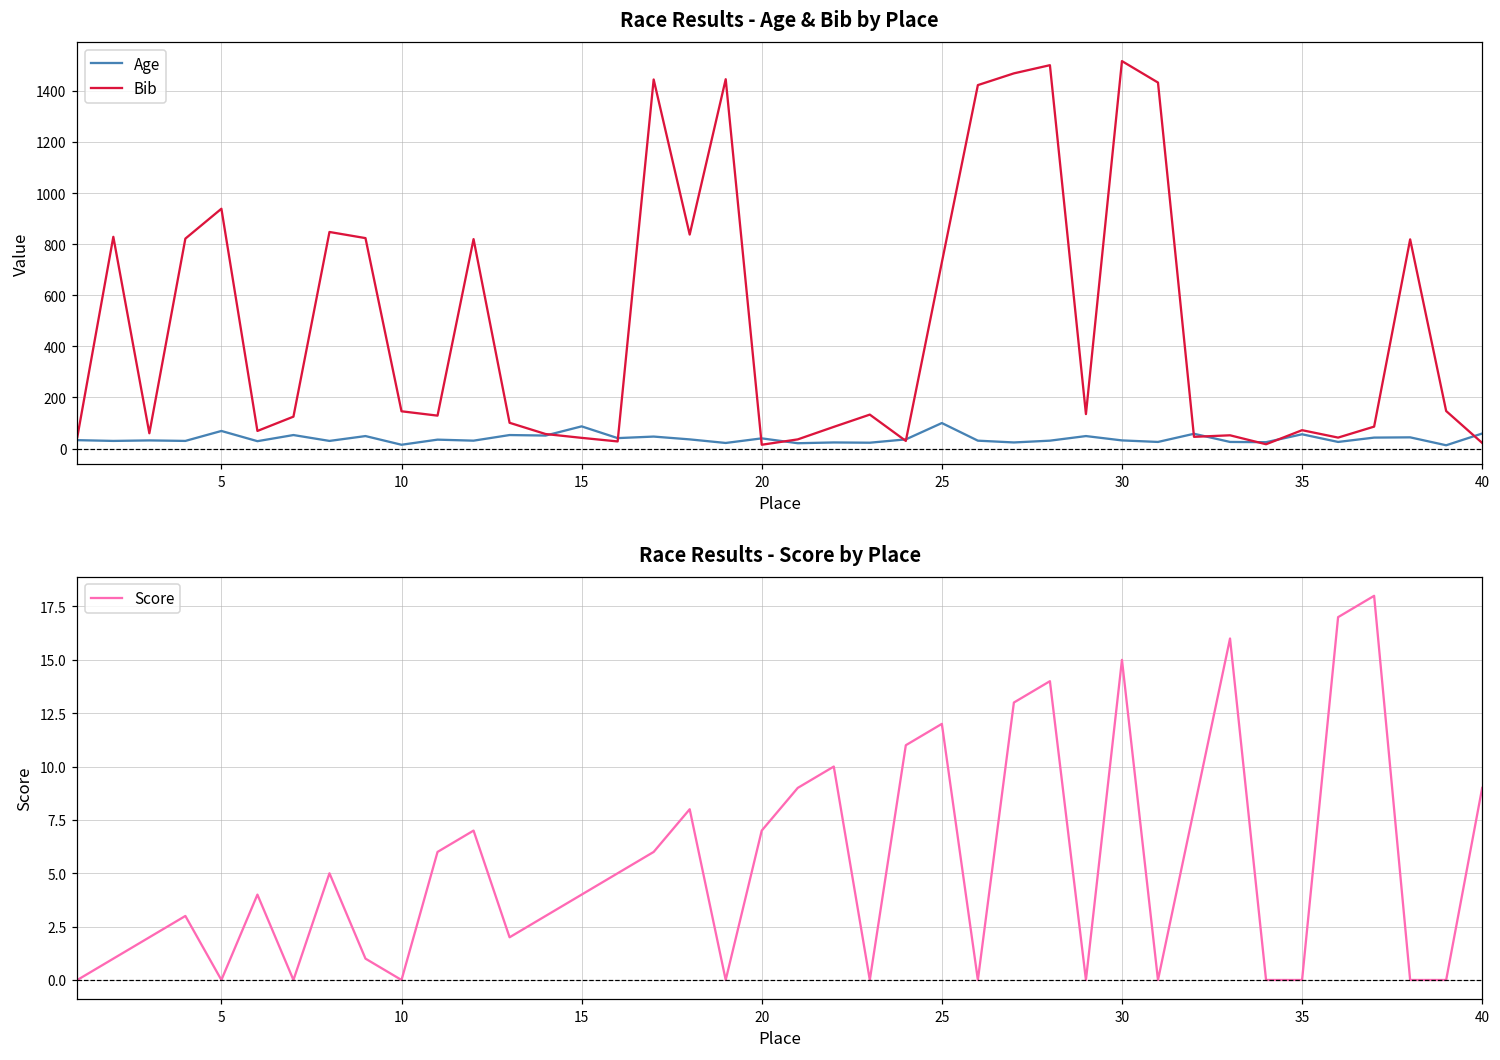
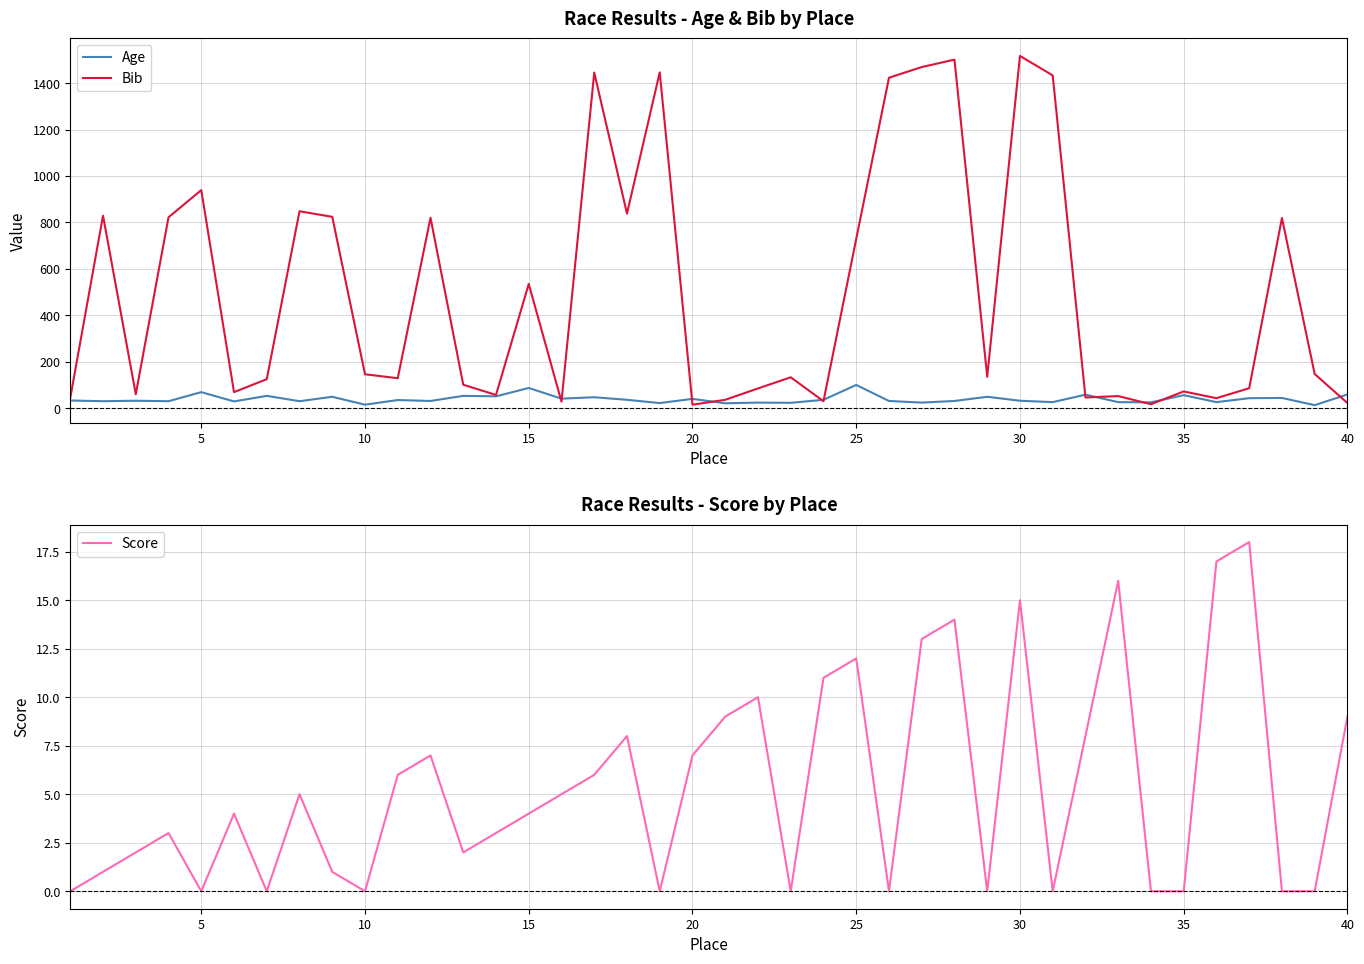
Race Results - Age & Bib by Place, Bib, 15: 40 -> 540
